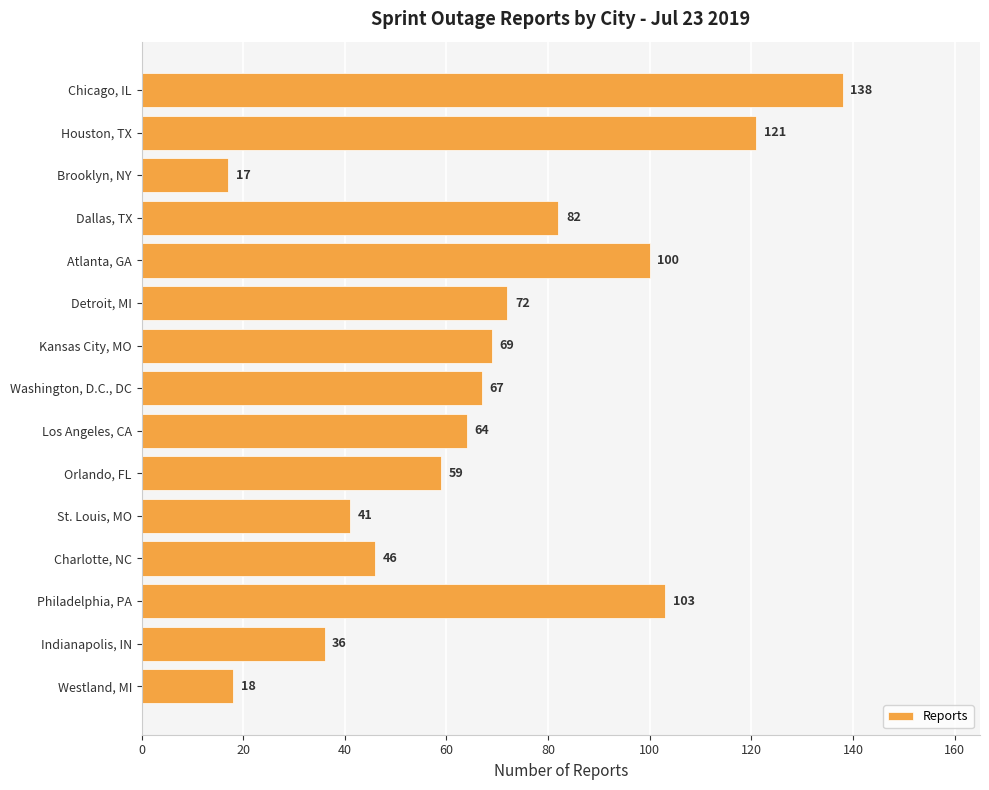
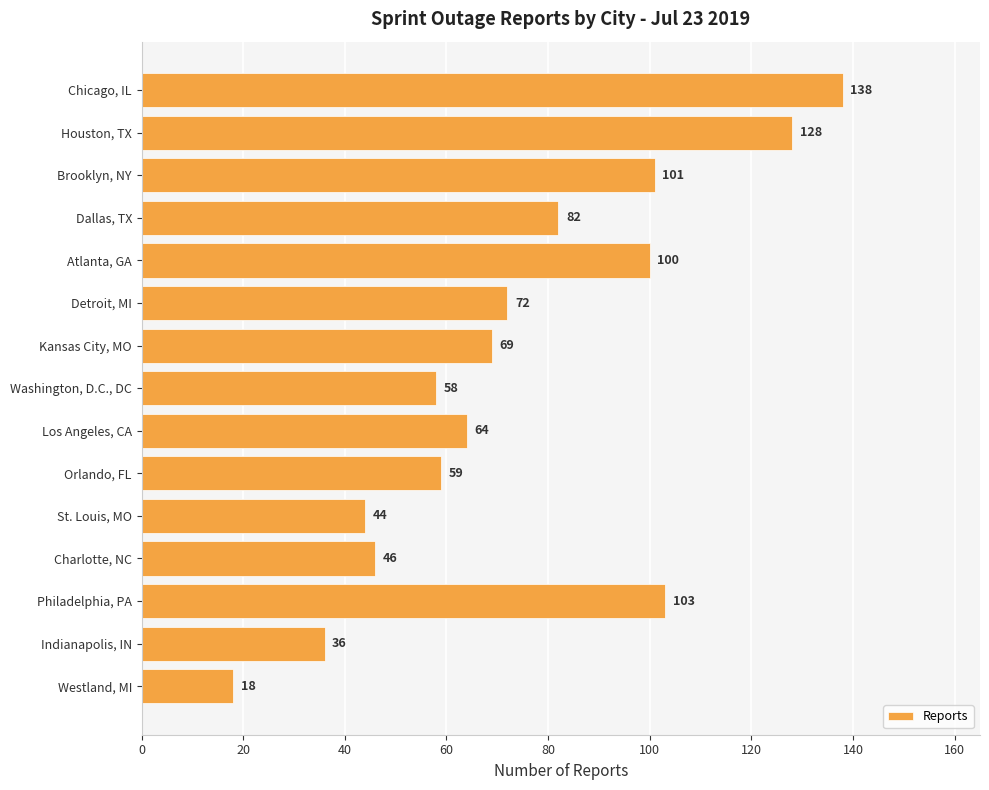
Houston, TX: 121 -> 128
Brooklyn, NY: 17 -> 101
Washington, D.C., DC: 67 -> 58
St. Louis, MO: 41 -> 44
